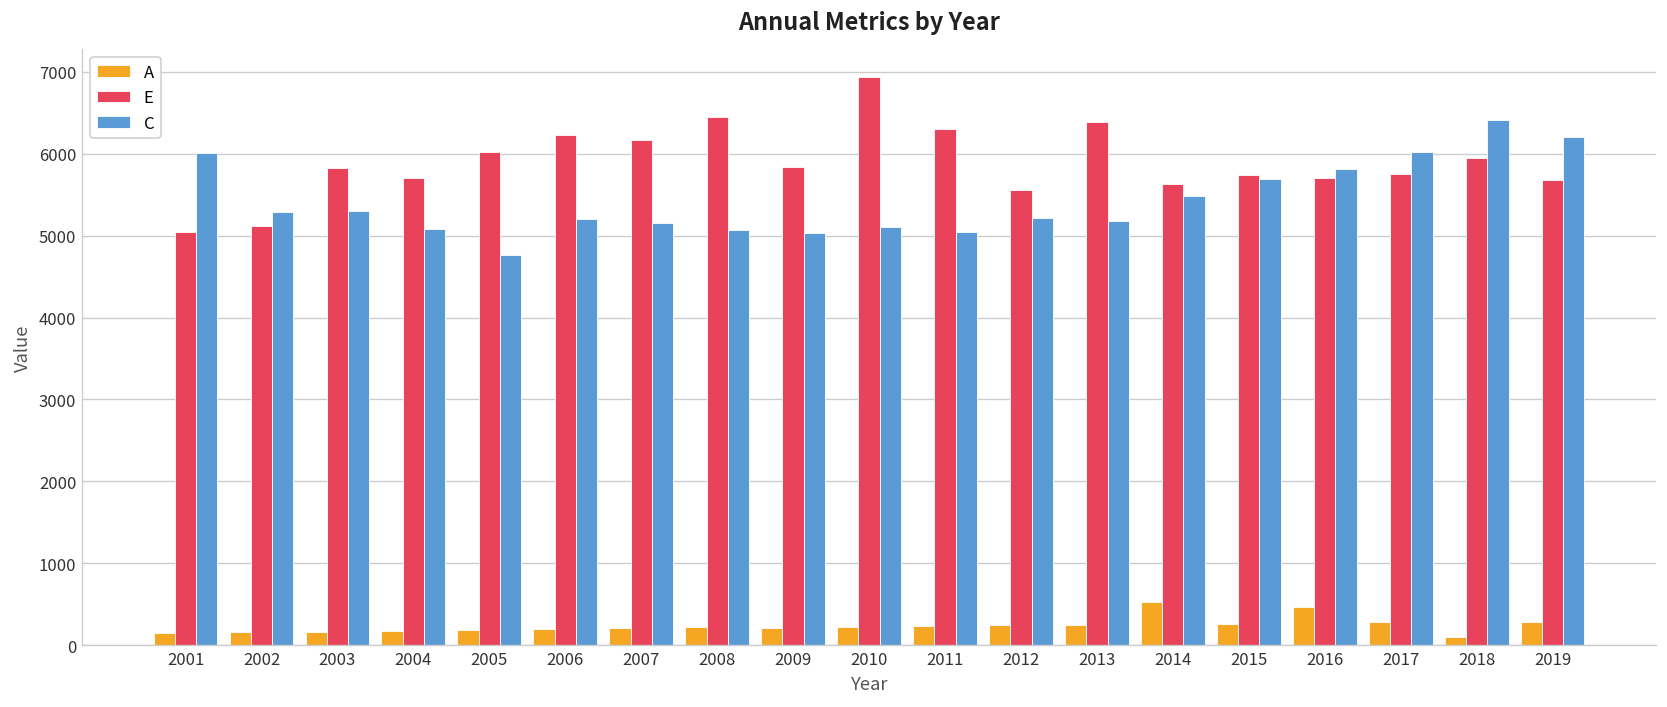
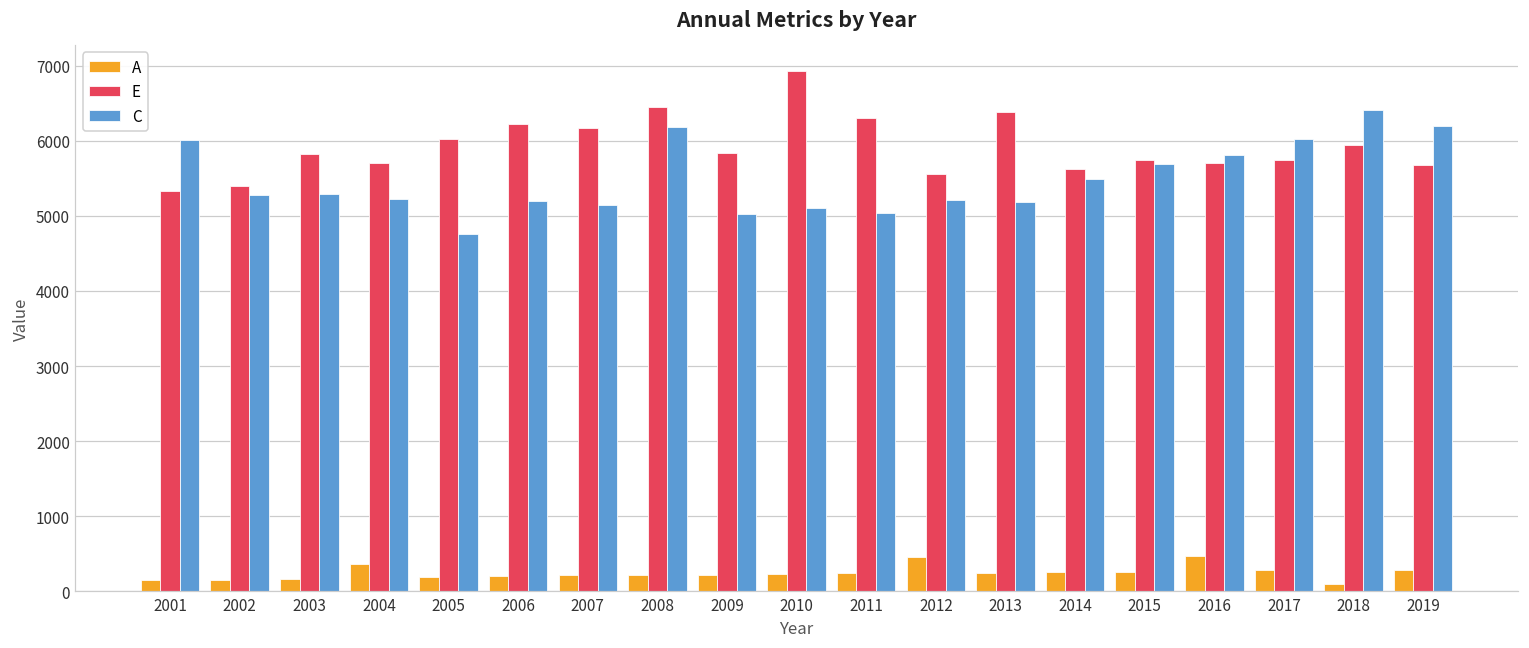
E, 2001: 5000 -> 5300
E, 2002: 5100 -> 5400
A, 2004: 200 -> 400
C, 2004: 5100 -> 5200
C, 2008: 5100 -> 6200
A, 2012: 200 -> 500
A, 2014: 500 -> 300
